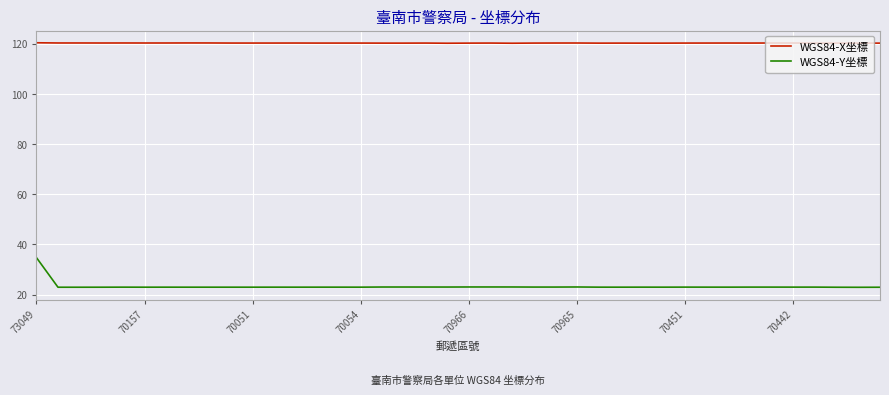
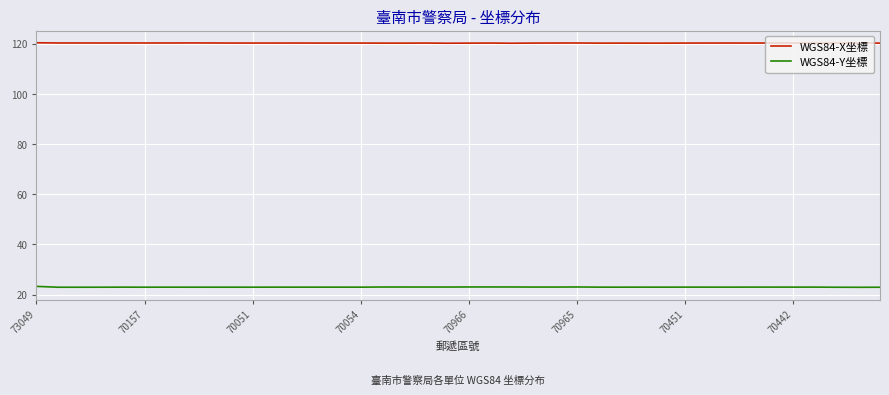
WGS84-Y坐標, 73049: 35 -> 23
